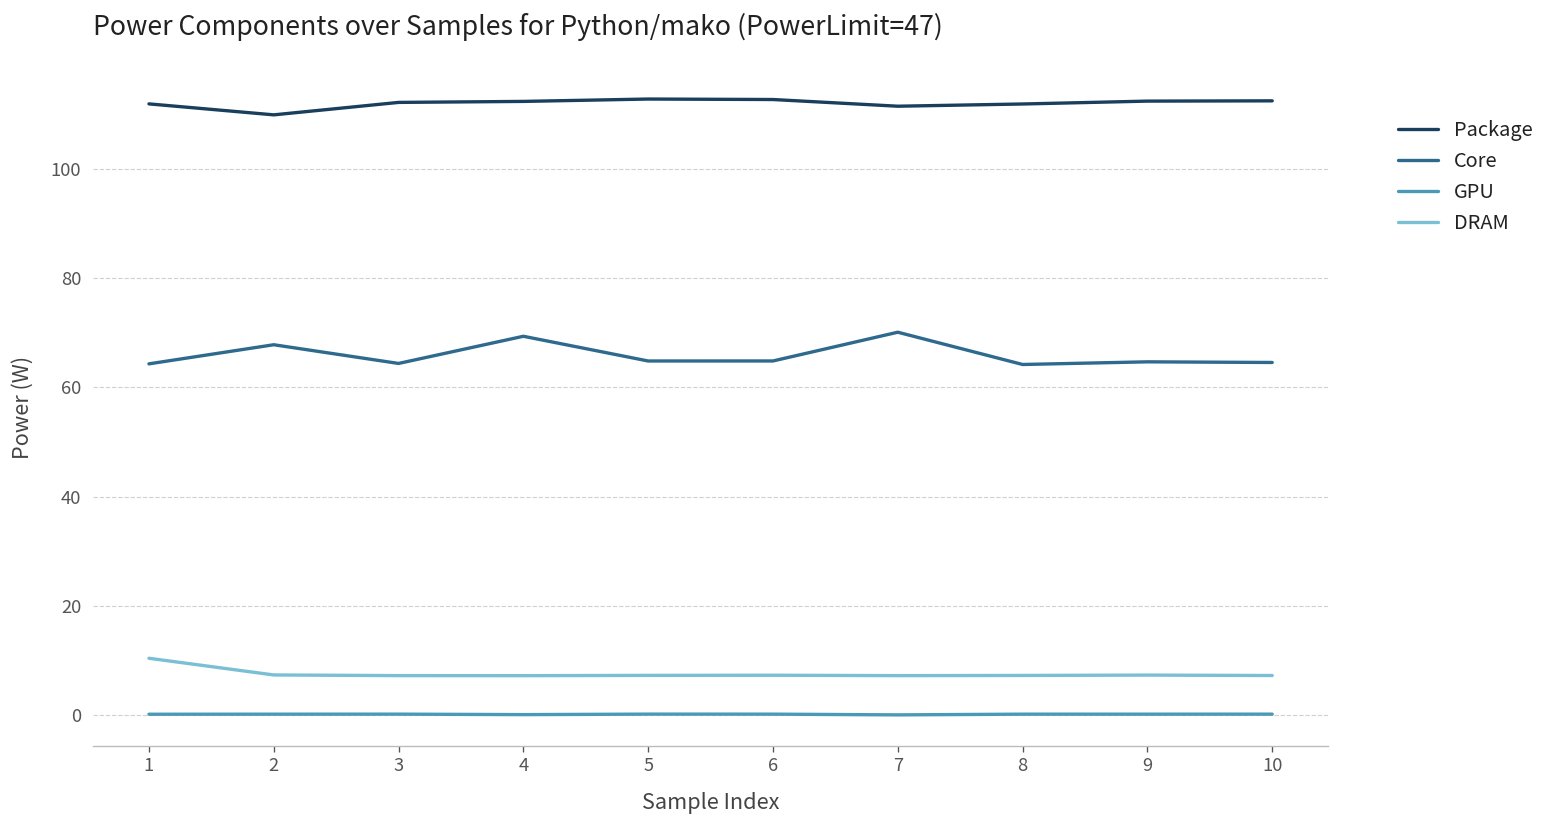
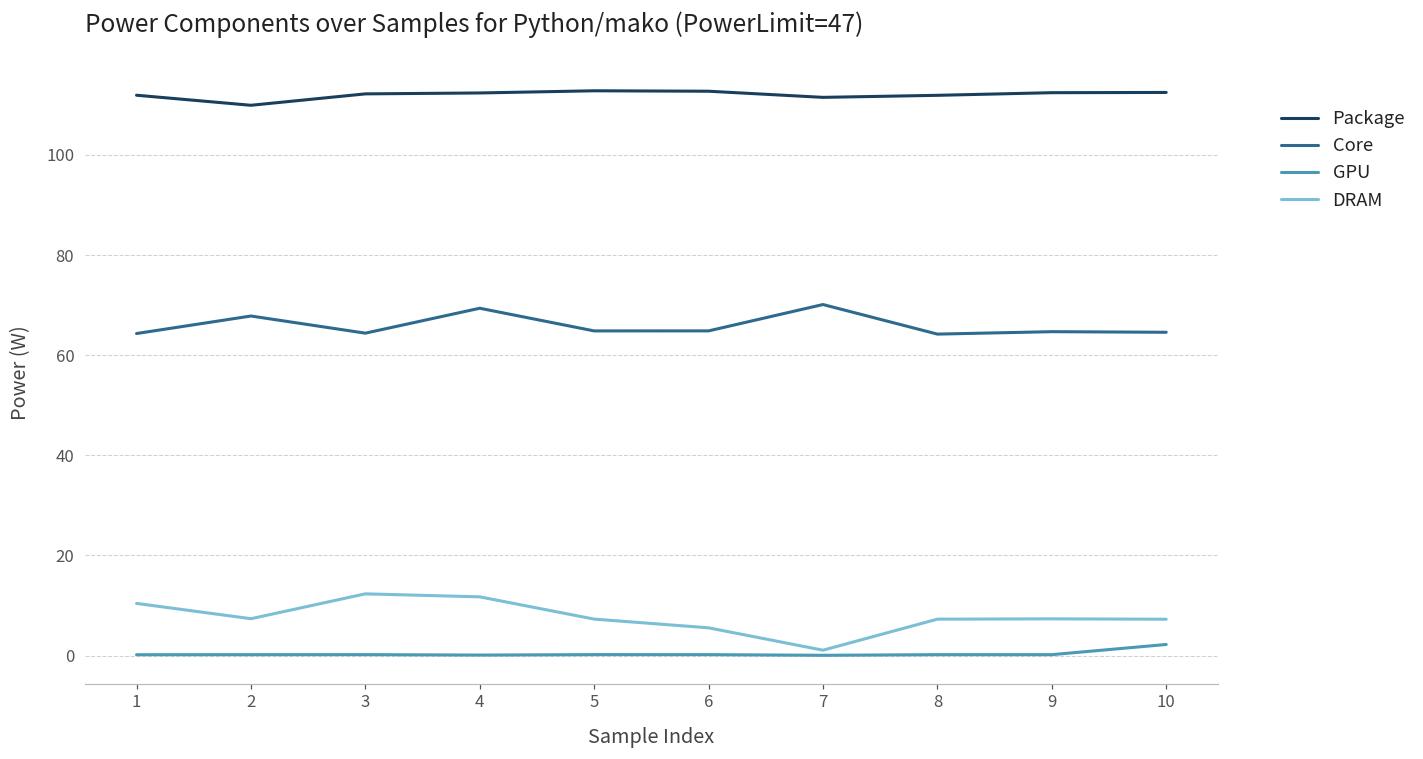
DRAM, 3: 7 -> 12
DRAM, 4: 7 -> 12
DRAM, 6: 7 -> 6
DRAM, 7: 7 -> 1
GPU, 10: 0 -> 2
